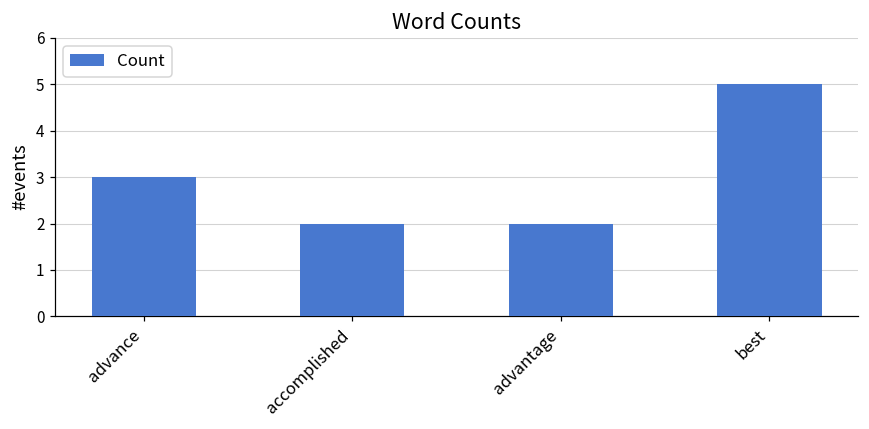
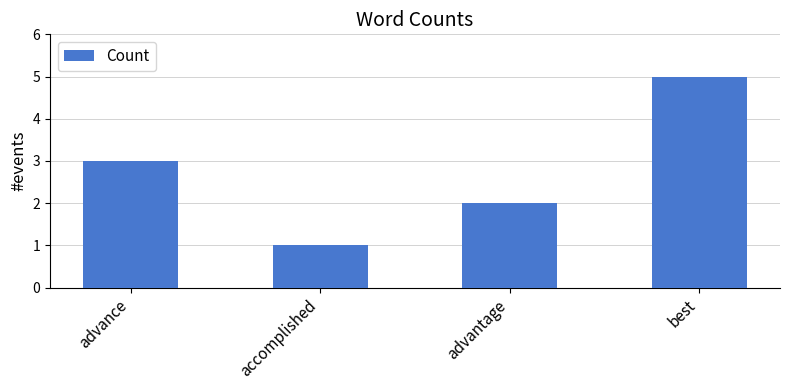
accomplished: 2 -> 1
